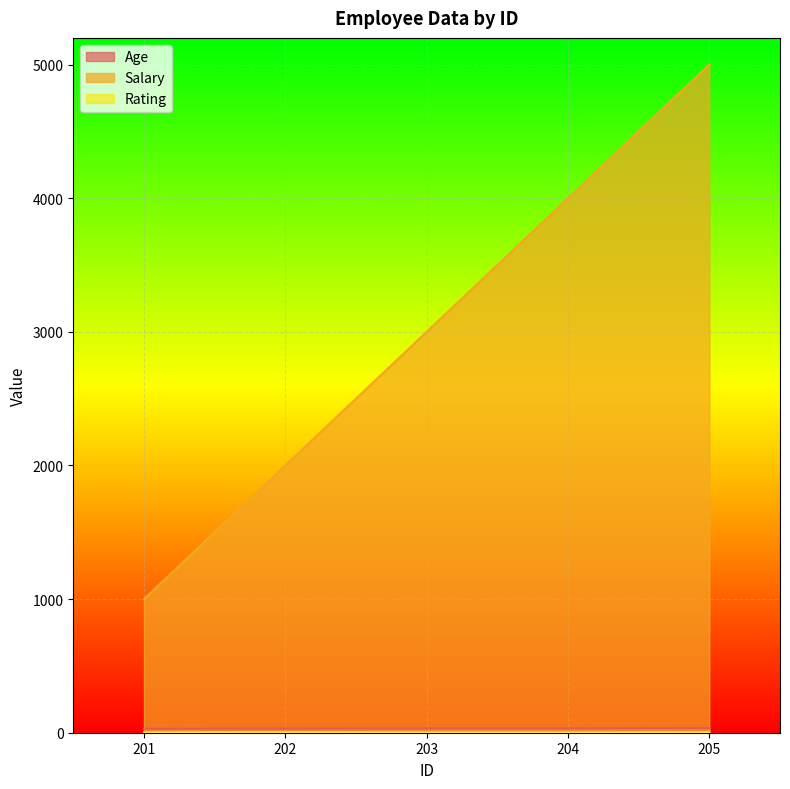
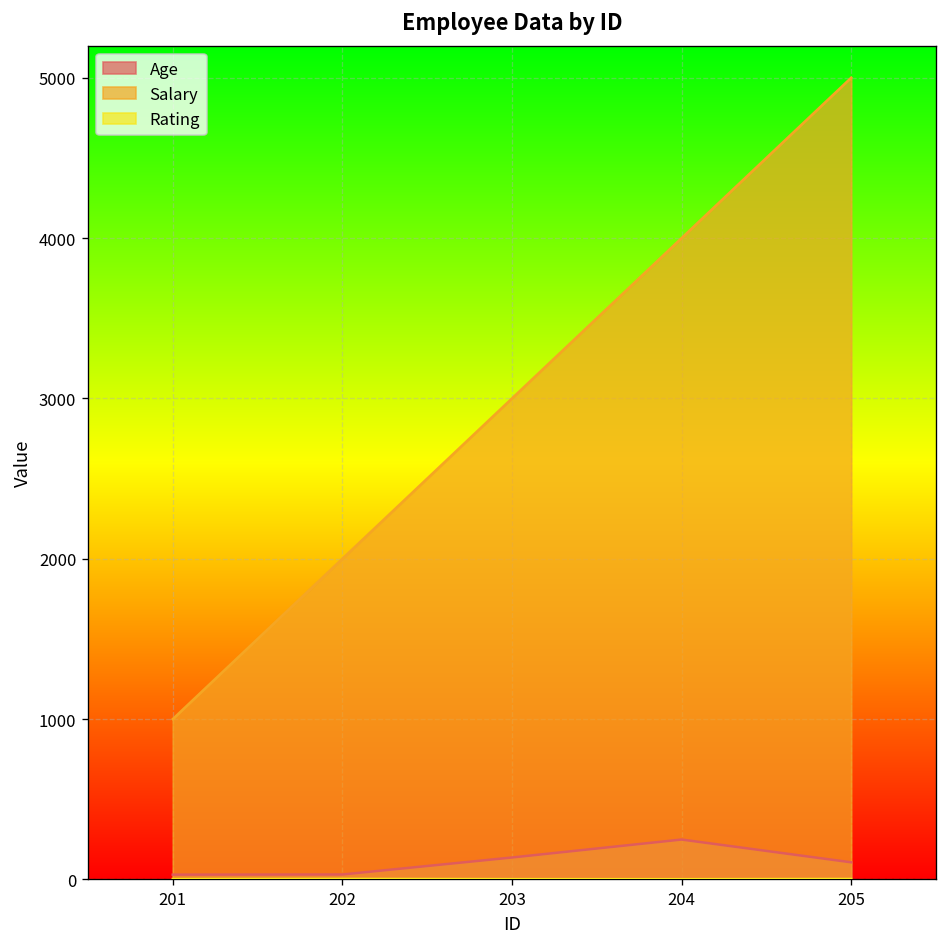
Age, 203: 30 -> 140
Age, 204: 30 -> 250
Age, 205: 30 -> 110
